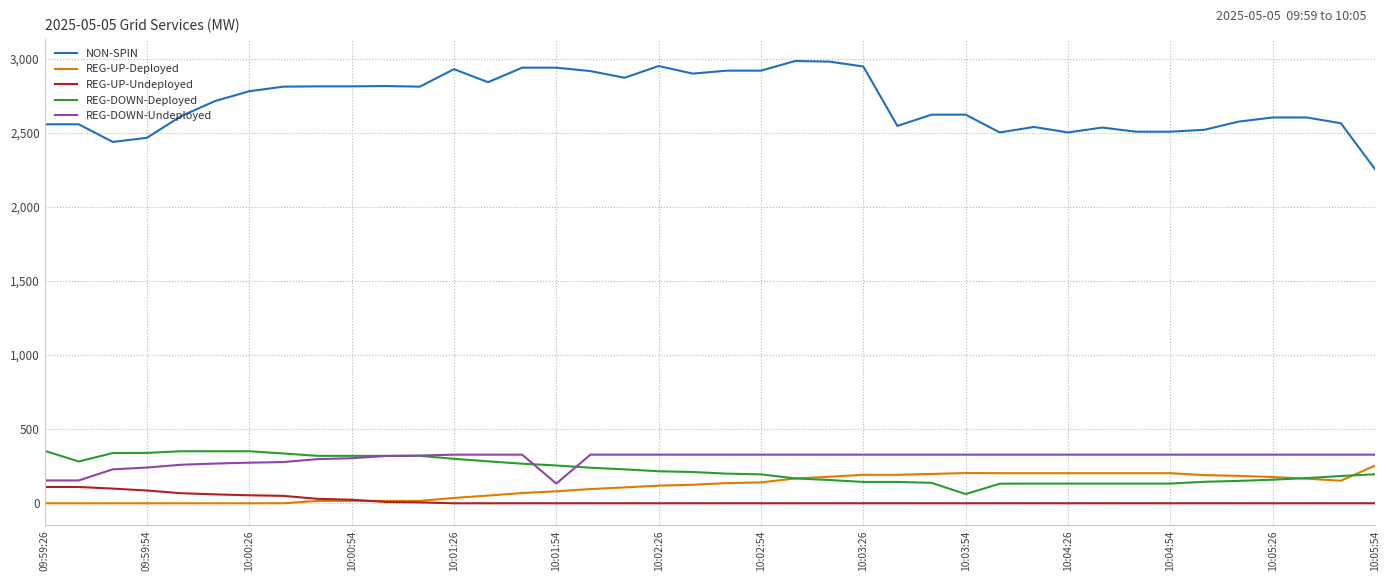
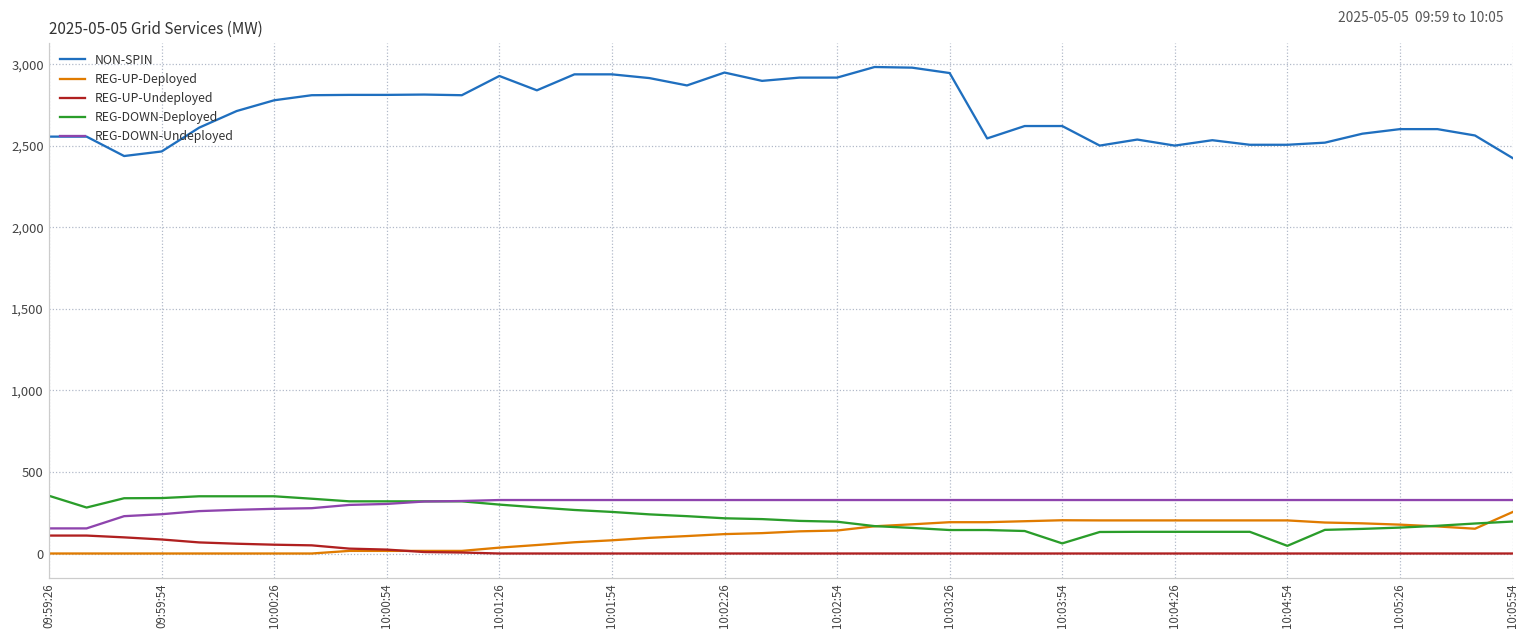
REG-DOWN-Undeployed, 10:01:54: 130 -> 330
REG-DOWN-Deployed, 10:04:54: 130 -> 50
NON-SPIN, 10:05:54: 2,250 -> 2,430
